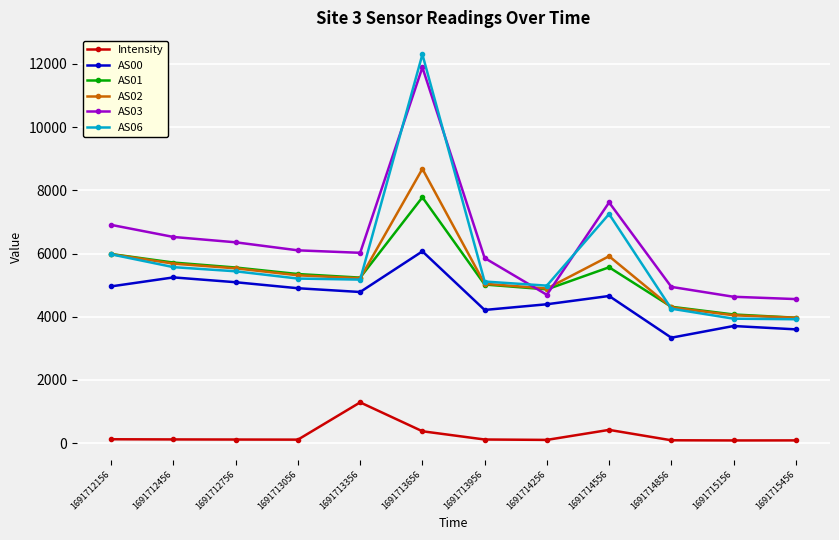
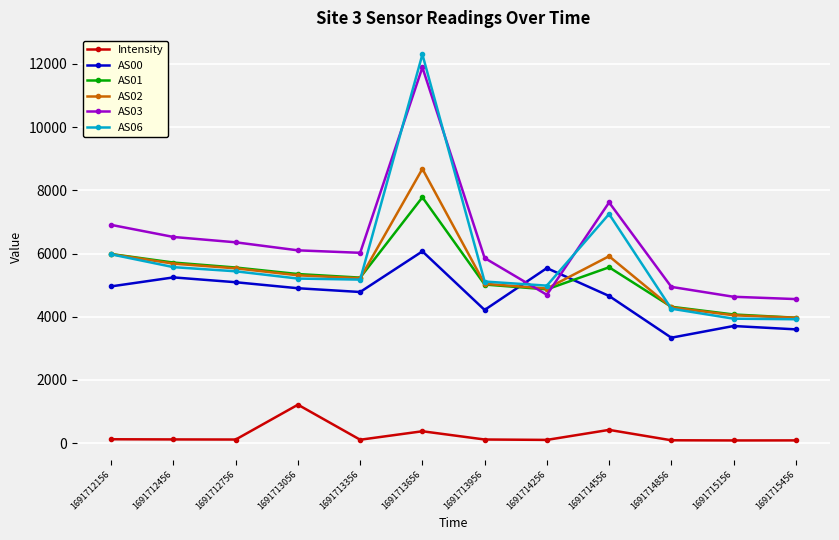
Intensity, 1691713056: 100 -> 1200
Intensity, 1691713356: 1300 -> 100
AS00, 1691714256: 4400 -> 5500
